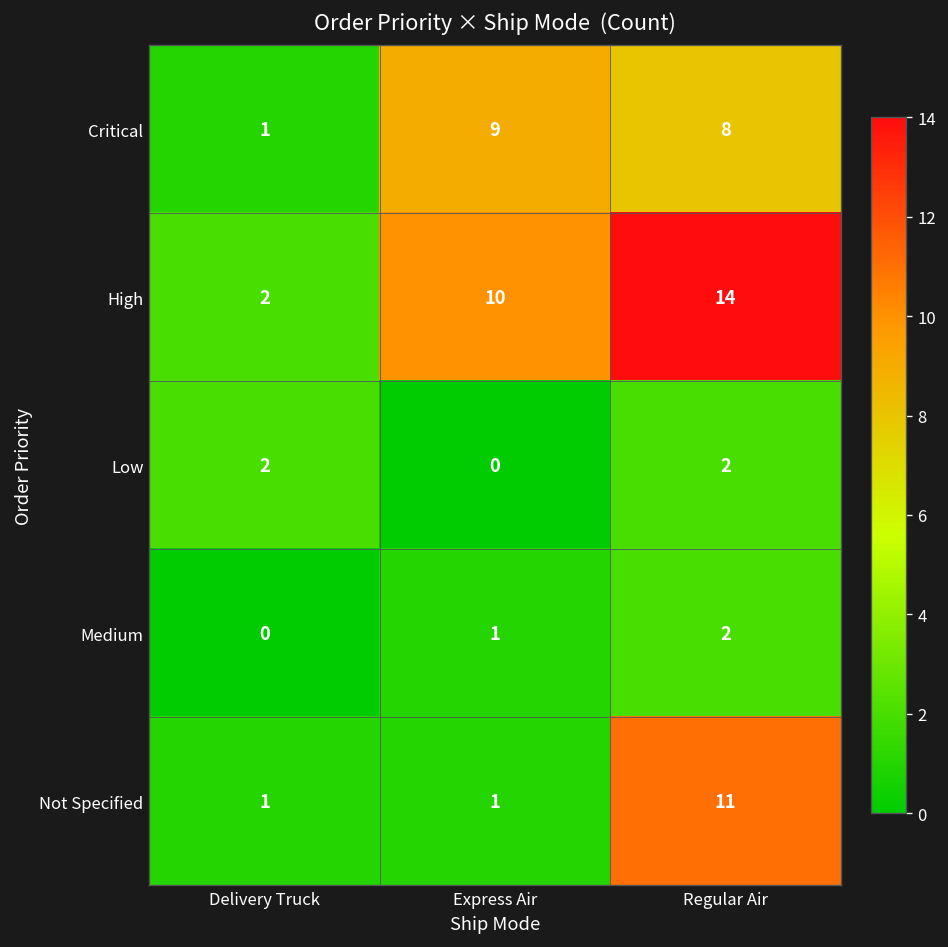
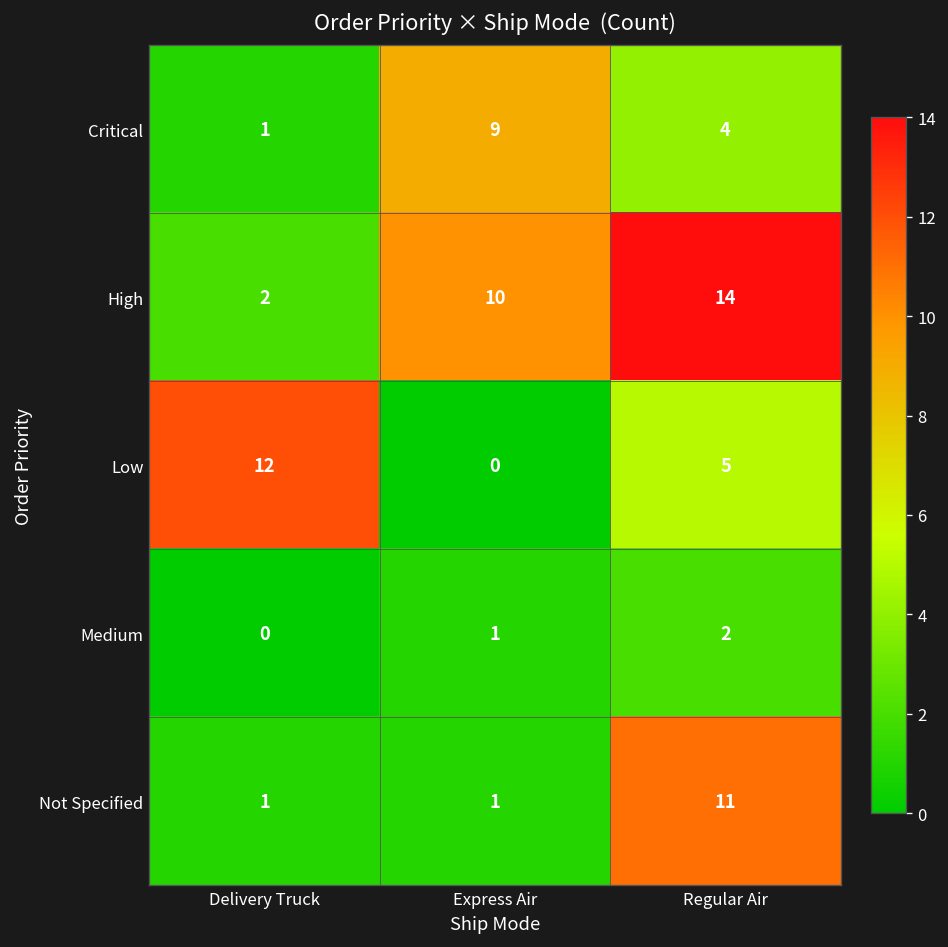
Critical, Regular Air: 8 -> 4
Low, Delivery Truck: 2 -> 12
Low, Regular Air: 2 -> 5
